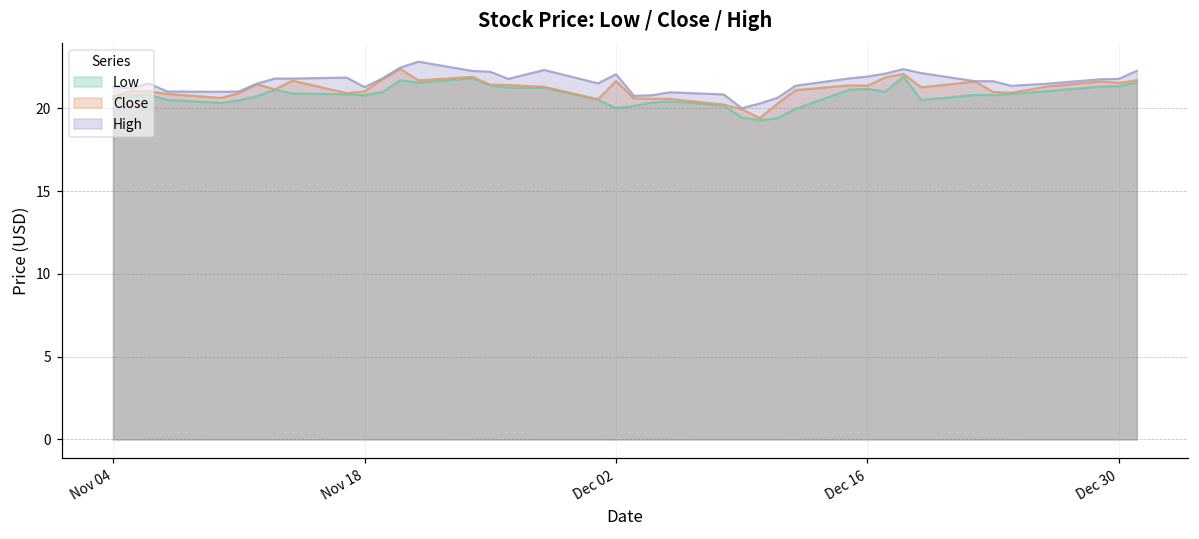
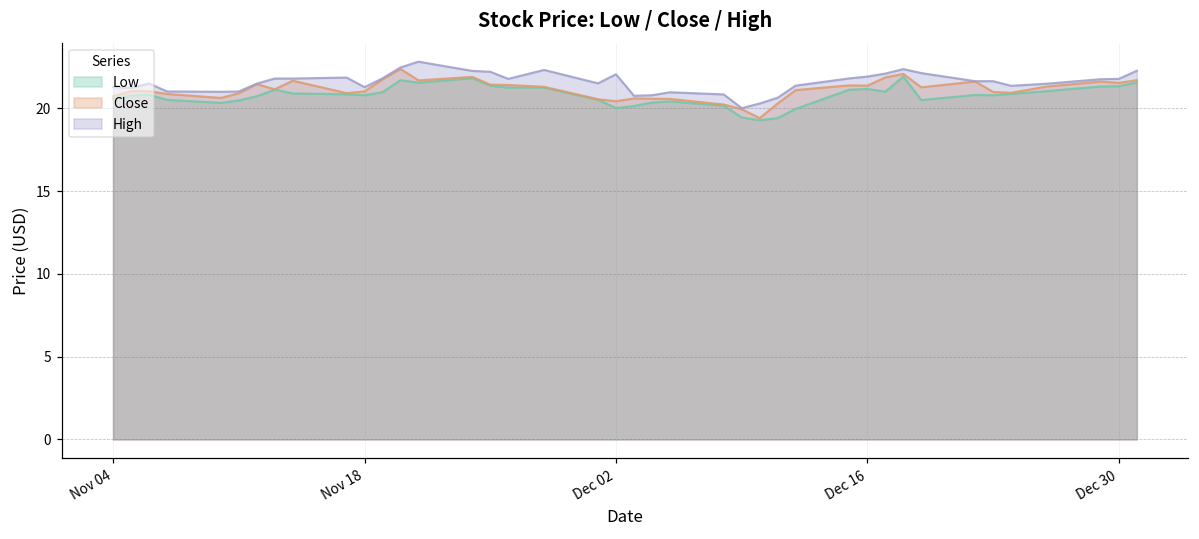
Close, Dec 02: 21.7 -> 20.4
